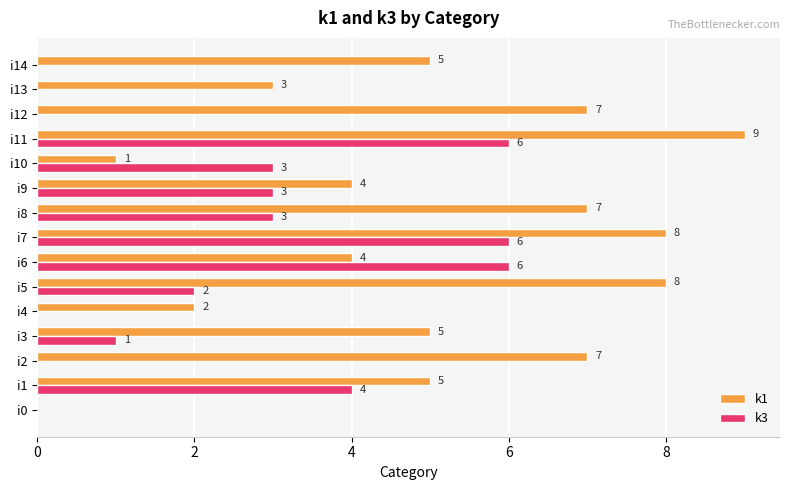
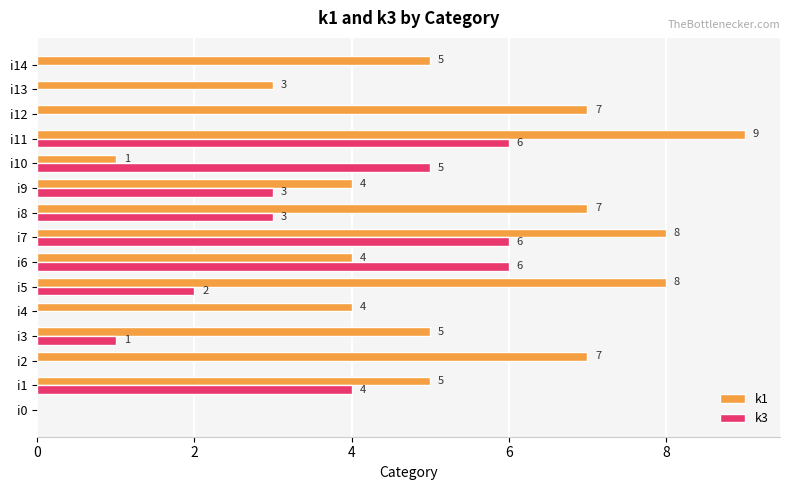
k3, i10: 3 -> 5
k1, i4: 2 -> 4
